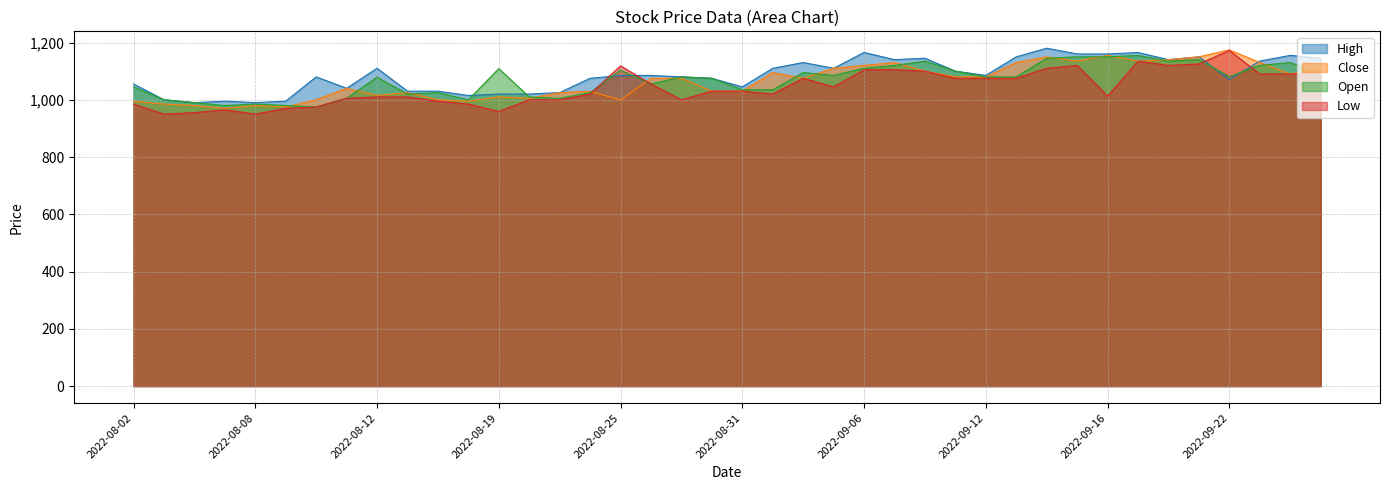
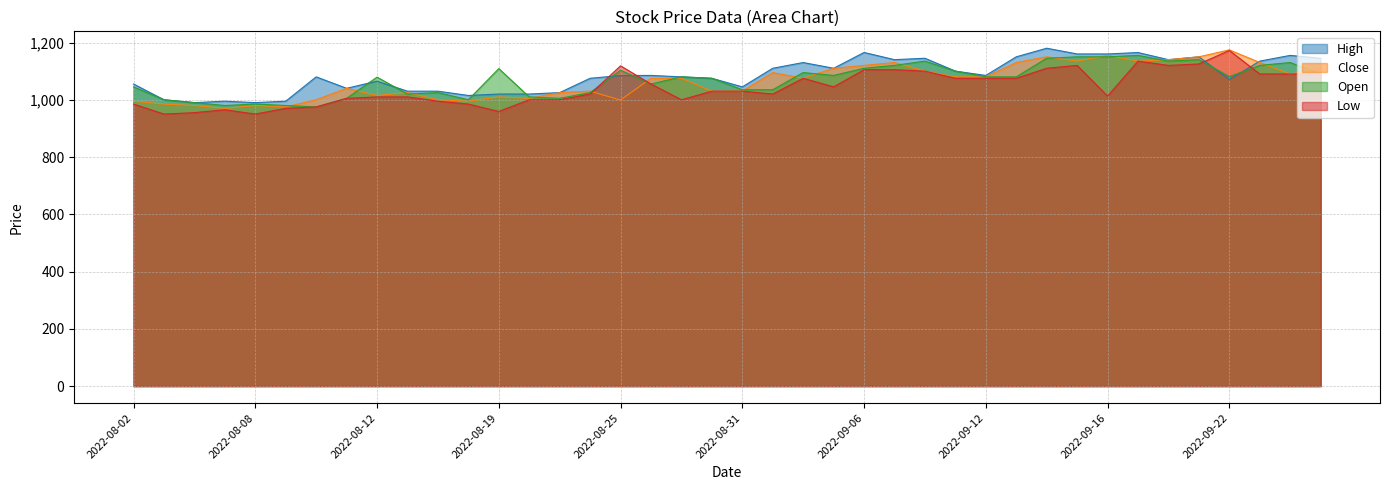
High, 2022-08-12: 1,110 -> 1,070
